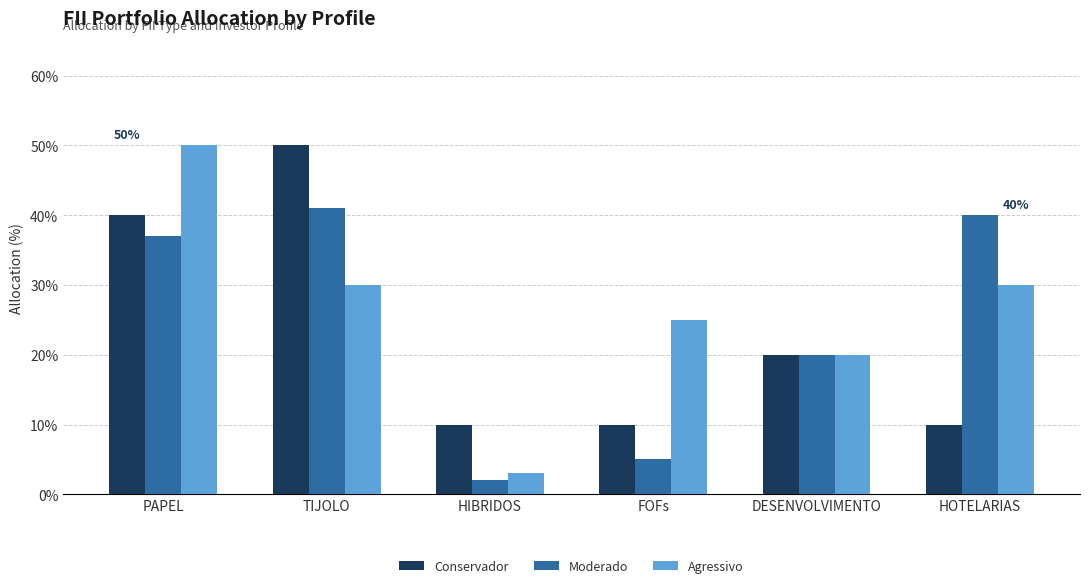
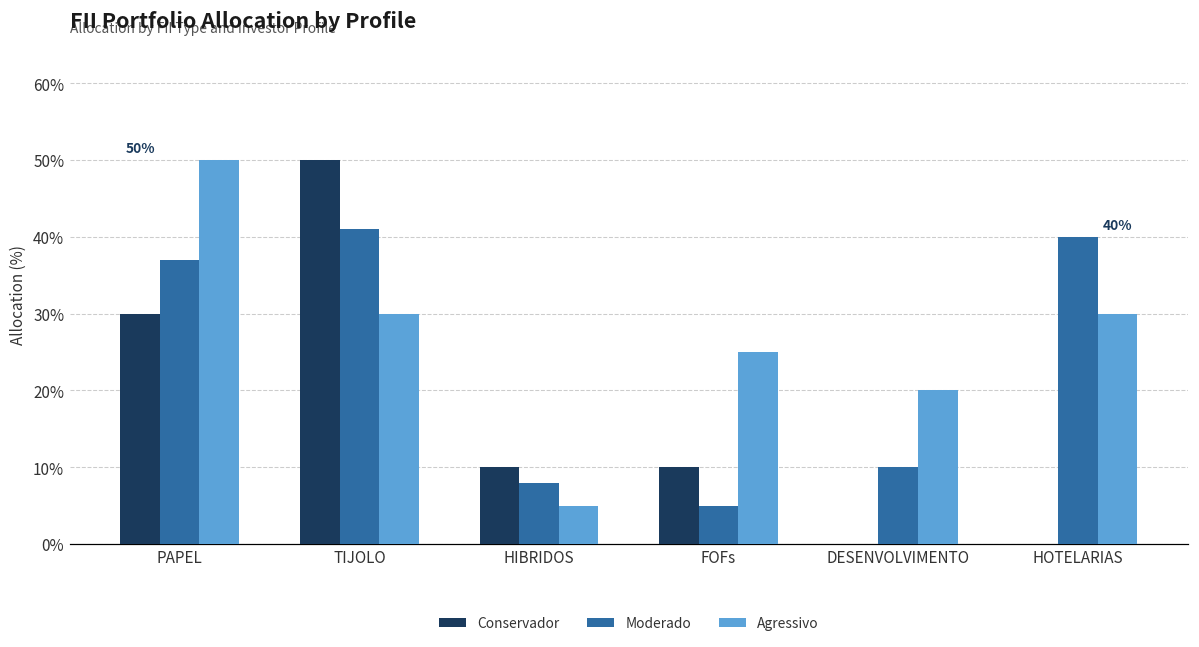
Conservador, PAPEL: 40% -> 30%
Moderado, HIBRIDOS: 2% -> 8%
Agressivo, HIBRIDOS: 3% -> 5%
Conservador, DESENVOLVIMENTO: 20% -> 0%
Moderado, DESENVOLVIMENTO: 20% -> 10%
Conservador, HOTELARIAS: 10% -> 0%
